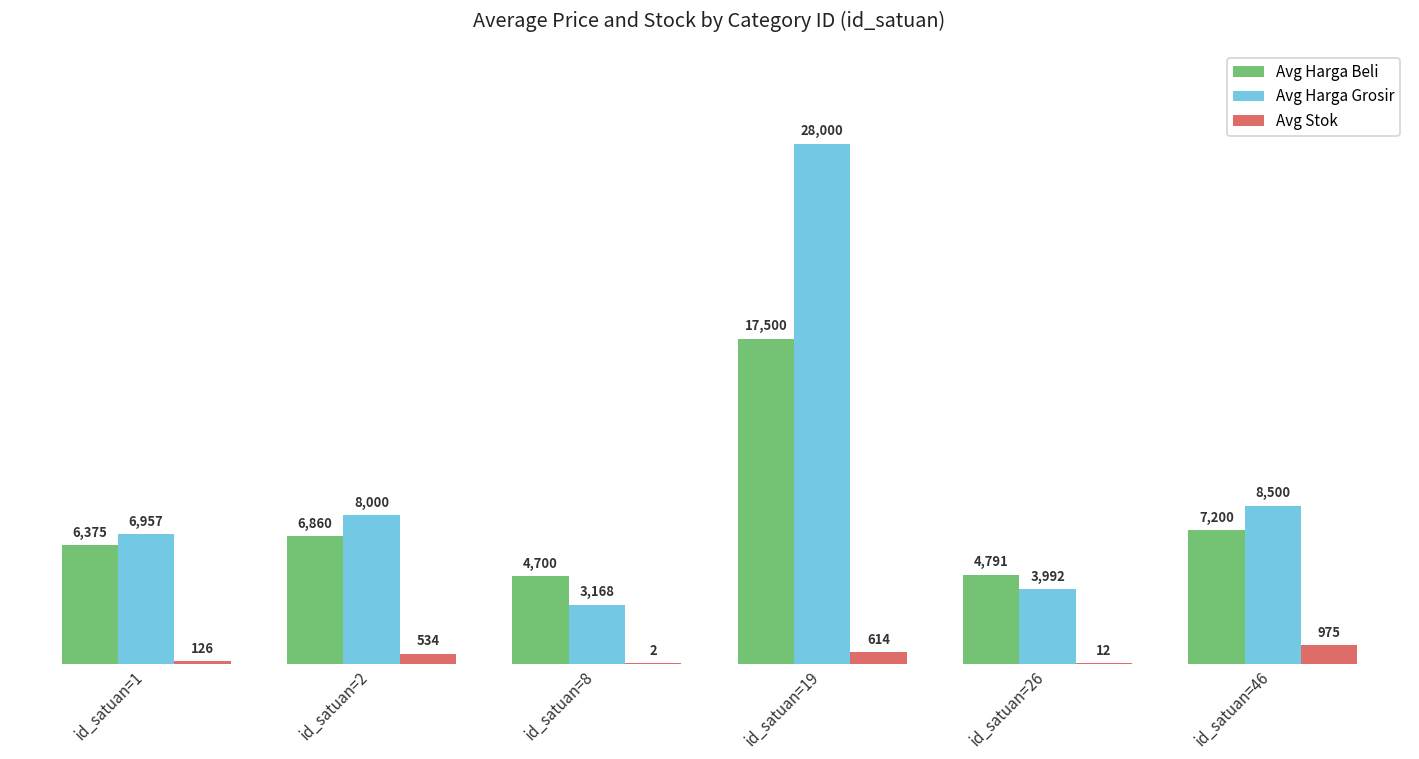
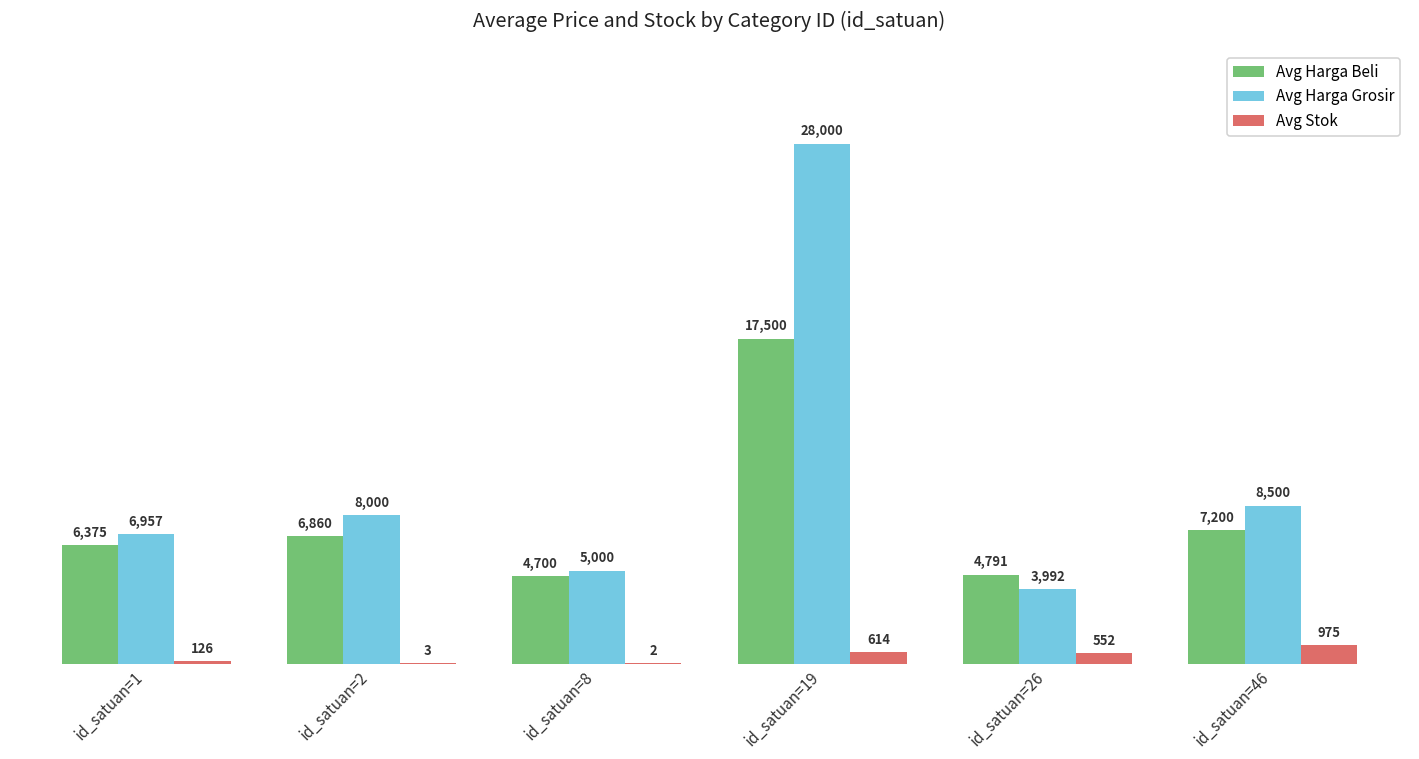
Avg Stok, id_satuan=2: 534 -> 3
Avg Harga Grosir, id_satuan=8: 3,168 -> 5,000
Avg Stok, id_satuan=26: 12 -> 552
